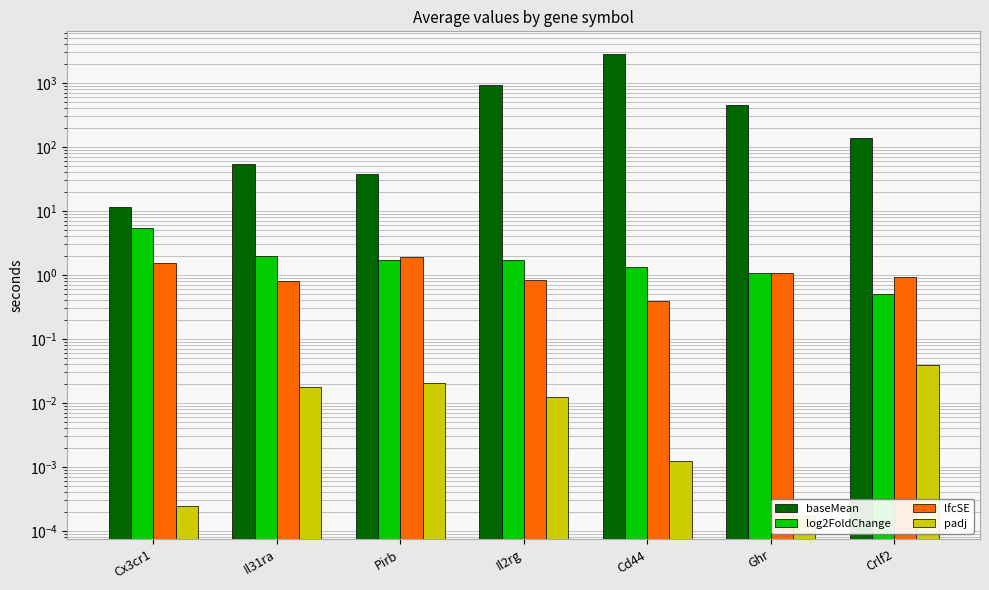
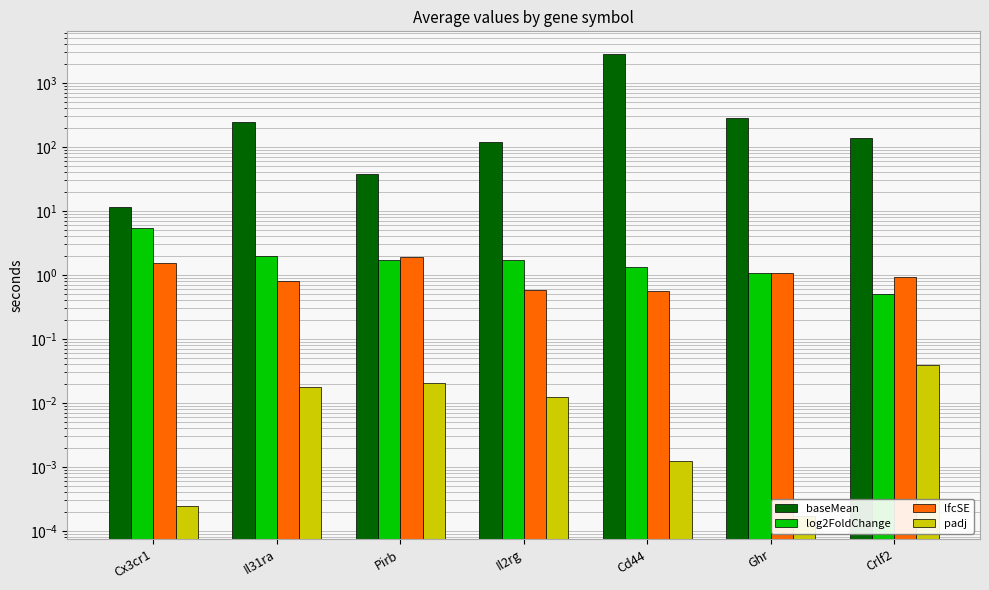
baseMean, Il31ra: 50 -> 250
baseMean, Il2rg: 900 -> 120
lfcSE, Il2rg: 0.8 -> 0.6
lfcSE, Cd44: 0.4 -> 0.6
baseMean, Ghr: 400 -> 300
